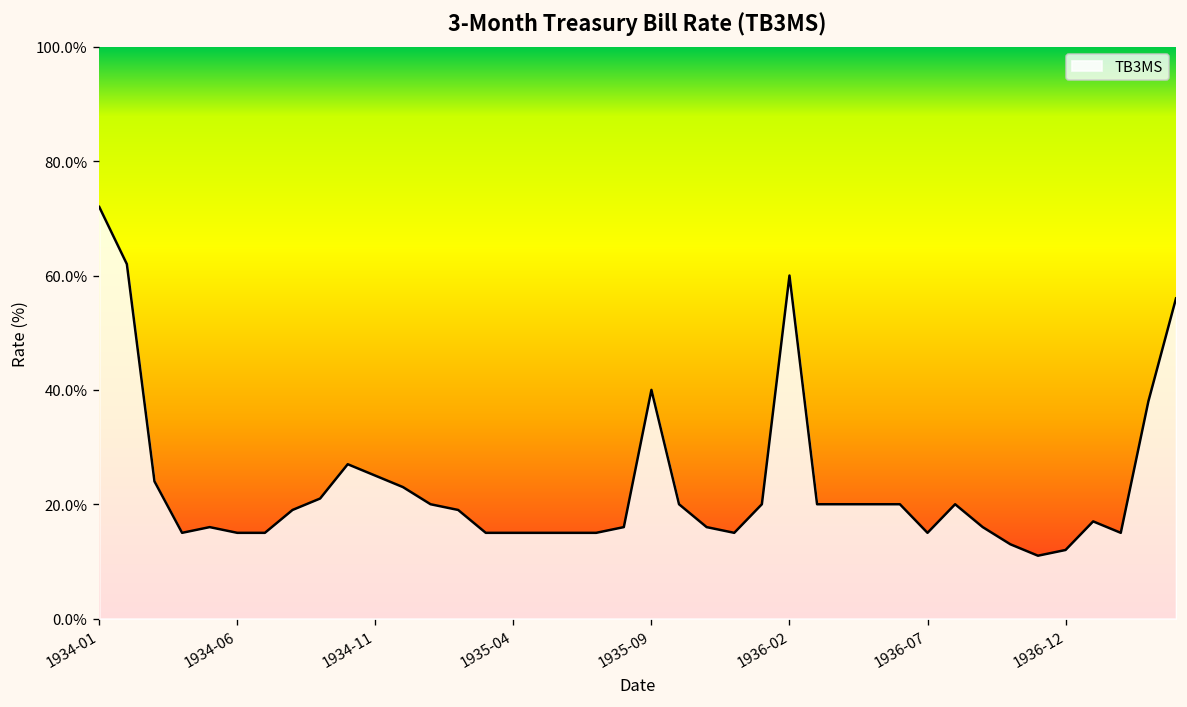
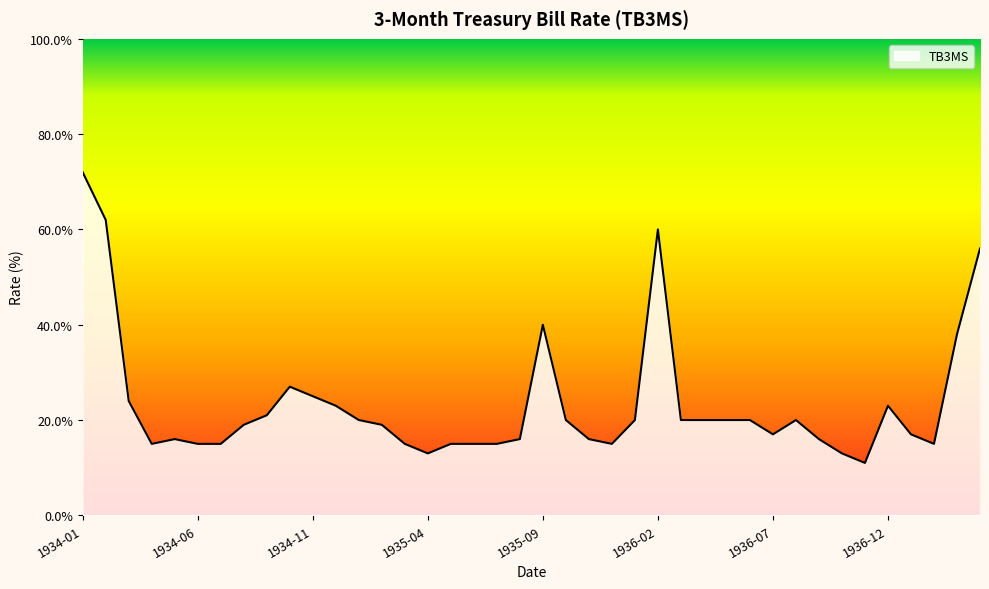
1935-04: 15% -> 13%
1936-07: 15% -> 17%
1936-12: 12% -> 23%
